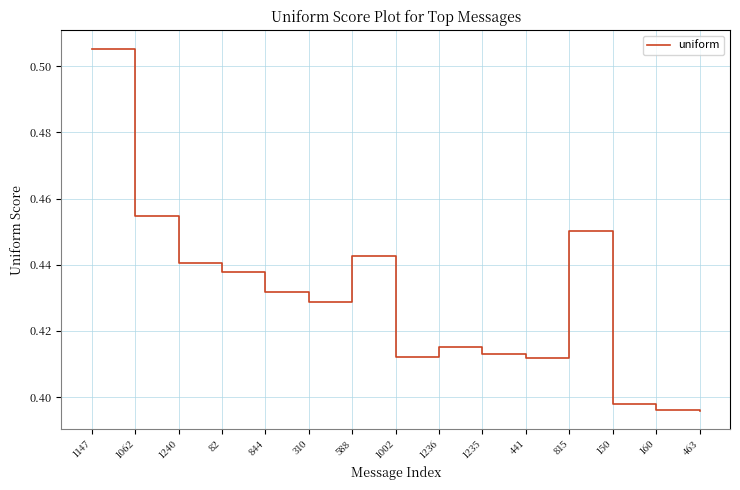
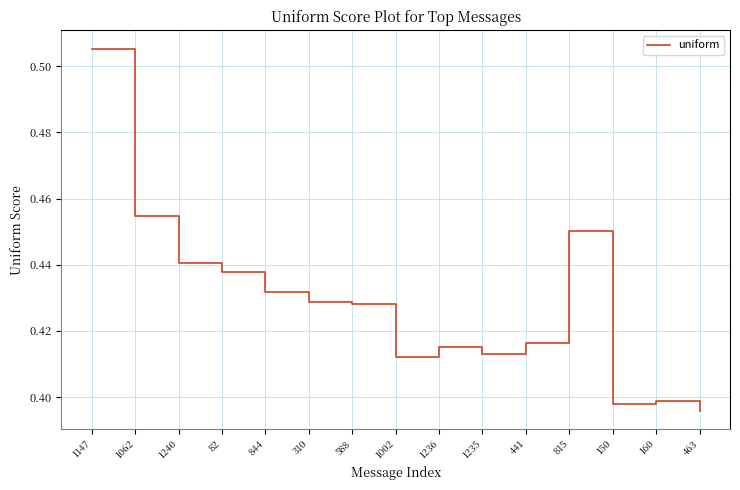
588: 0.443 -> 0.428
441: 0.412 -> 0.416
160: 0.396 -> 0.399
